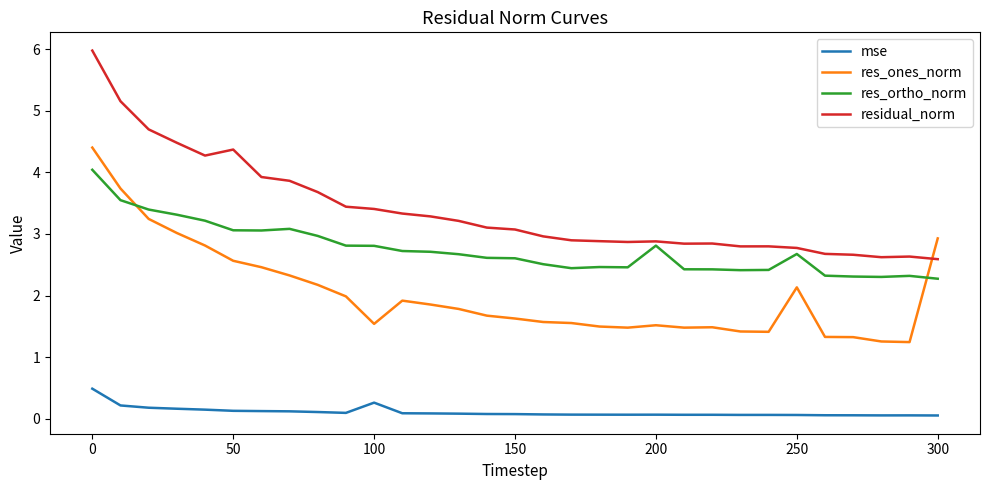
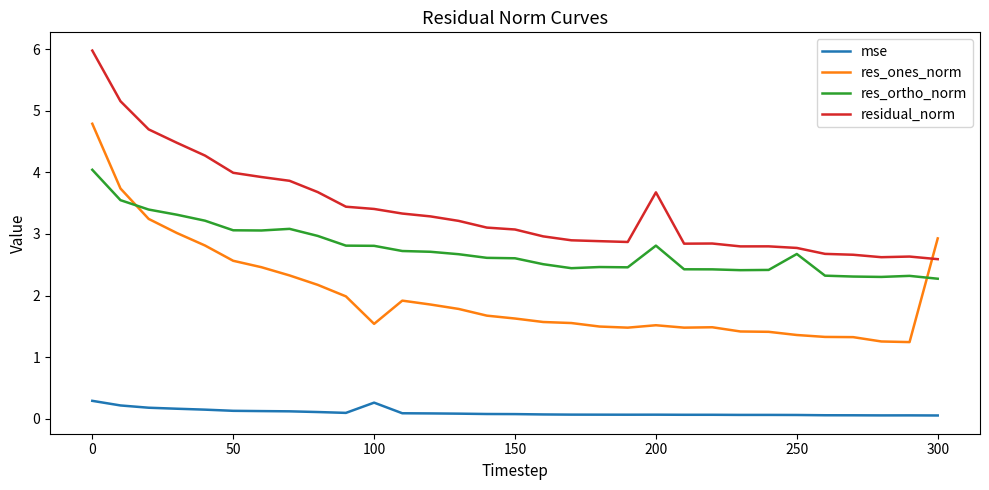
mse, 0: 0.5 -> 0.3
res_ones_norm, 0: 4.4 -> 4.8
residual_norm, 50: 4.4 -> 4.0
residual_norm, 200: 2.9 -> 3.7
res_ones_norm, 250: 2.1 -> 1.4
